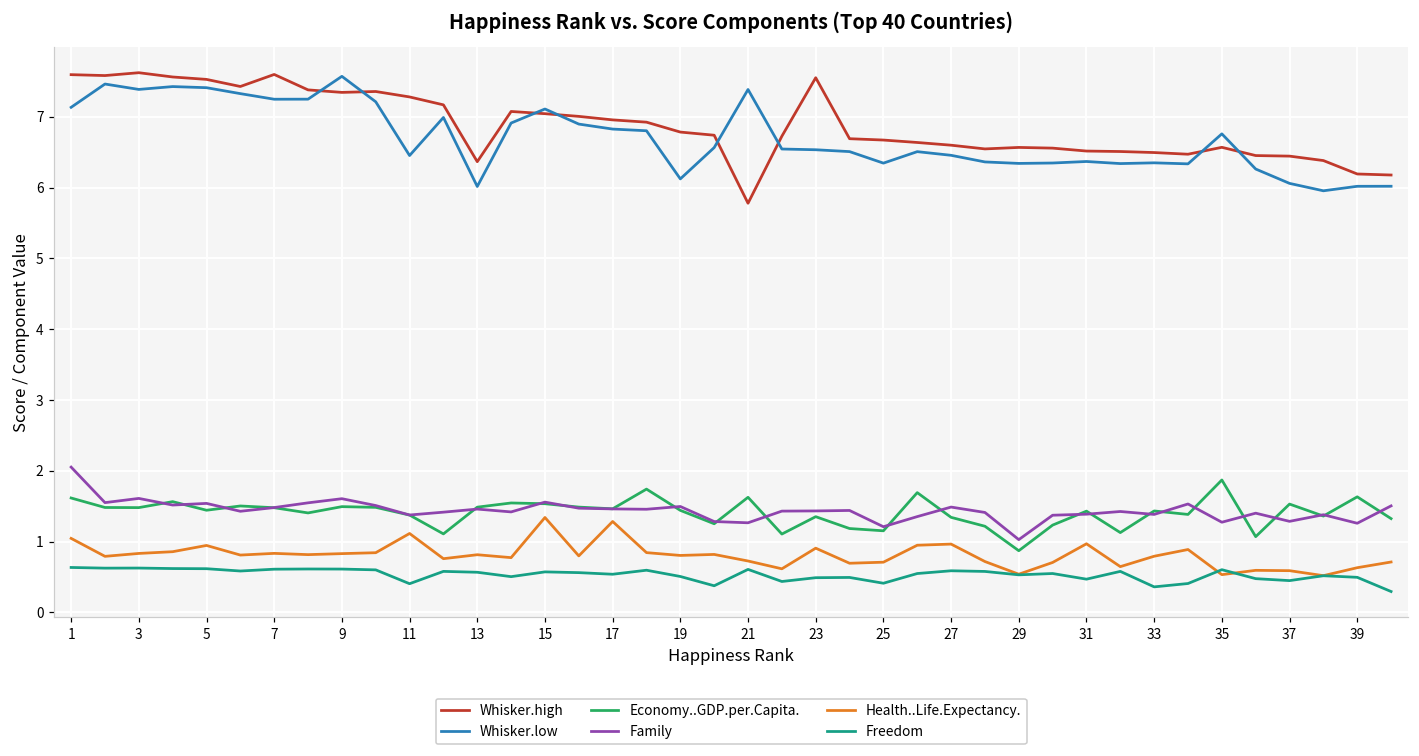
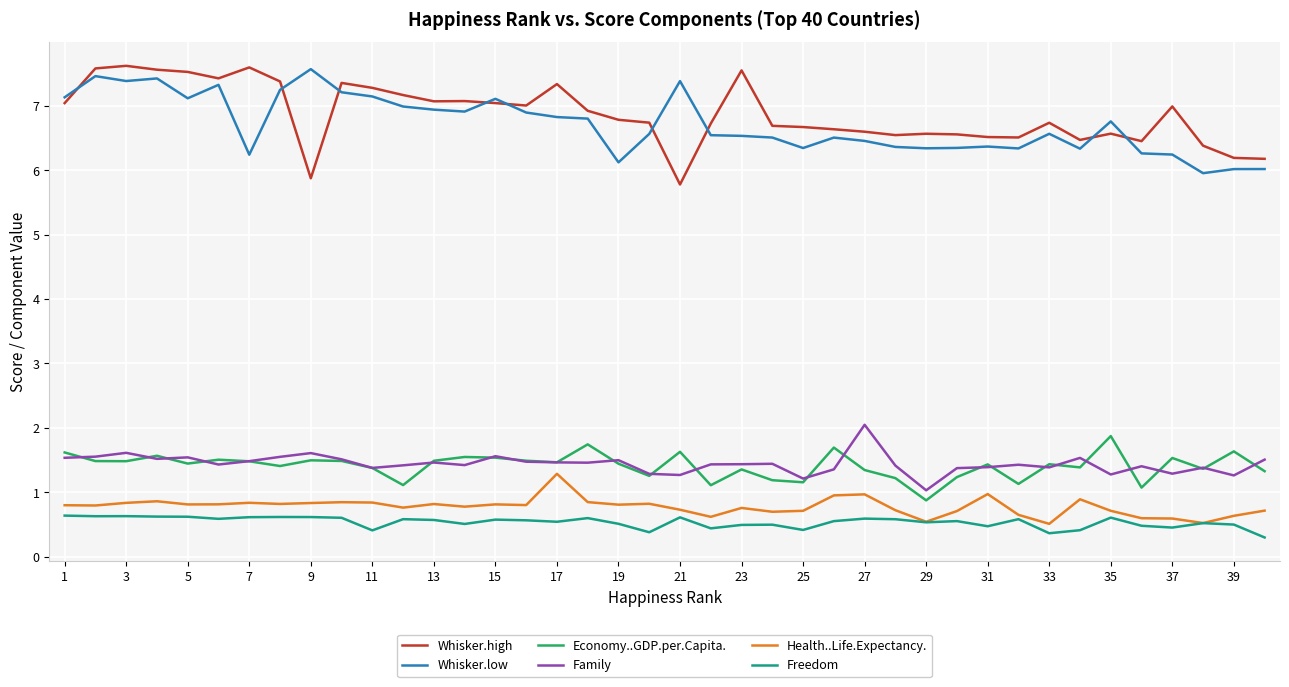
Whisker.high, 1: 7.6 -> 7.0
Family, 1: 2.1 -> 1.5
Health..Life.Expectancy., 1: 1.0 -> 0.8
Whisker.low, 5: 7.4 -> 7.1
Health..Life.Expectancy., 5: 0.9 -> 0.8
Whisker.low, 7: 7.2 -> 6.2
Whisker.high, 9: 7.3 -> 5.9
Whisker.low, 11: 6.5 -> 7.1
Health..Life.Expectancy., 11: 1.1 -> 0.8
Whisker.high, 13: 6.4 -> 7.1
Whisker.low, 13: 6.0 -> 6.9
Health..Life.Expectancy., 15: 1.3 -> 0.8
Whisker.high, 17: 7.0 -> 7.3
Health..Life.Expectancy., 23: 0.9 -> 0.8
Family, 27: 1.5 -> 2.0
Whisker.high, 33: 6.5 -> 6.7
Whisker.low, 33: 6.3 -> 6.6
Health..Life.Expectancy., 33: 0.8 -> 0.5
Health..Life.Expectancy., 35: 0.5 -> 0.7
Whisker.high, 37: 6.4 -> 7.0
Whisker.low, 37: 6.1 -> 6.2
